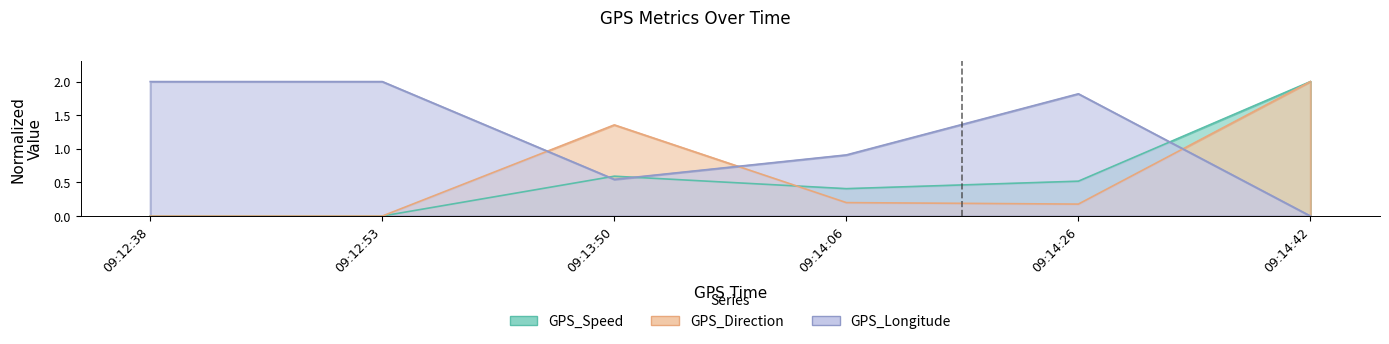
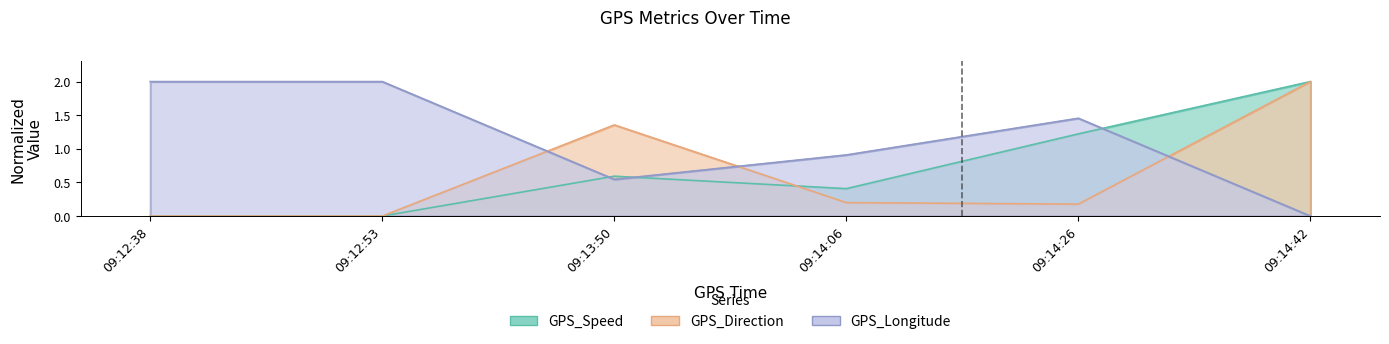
GPS_Speed, 09:14:26: 0.5 -> 1.2
GPS_Longitude, 09:14:26: 1.8 -> 1.5
